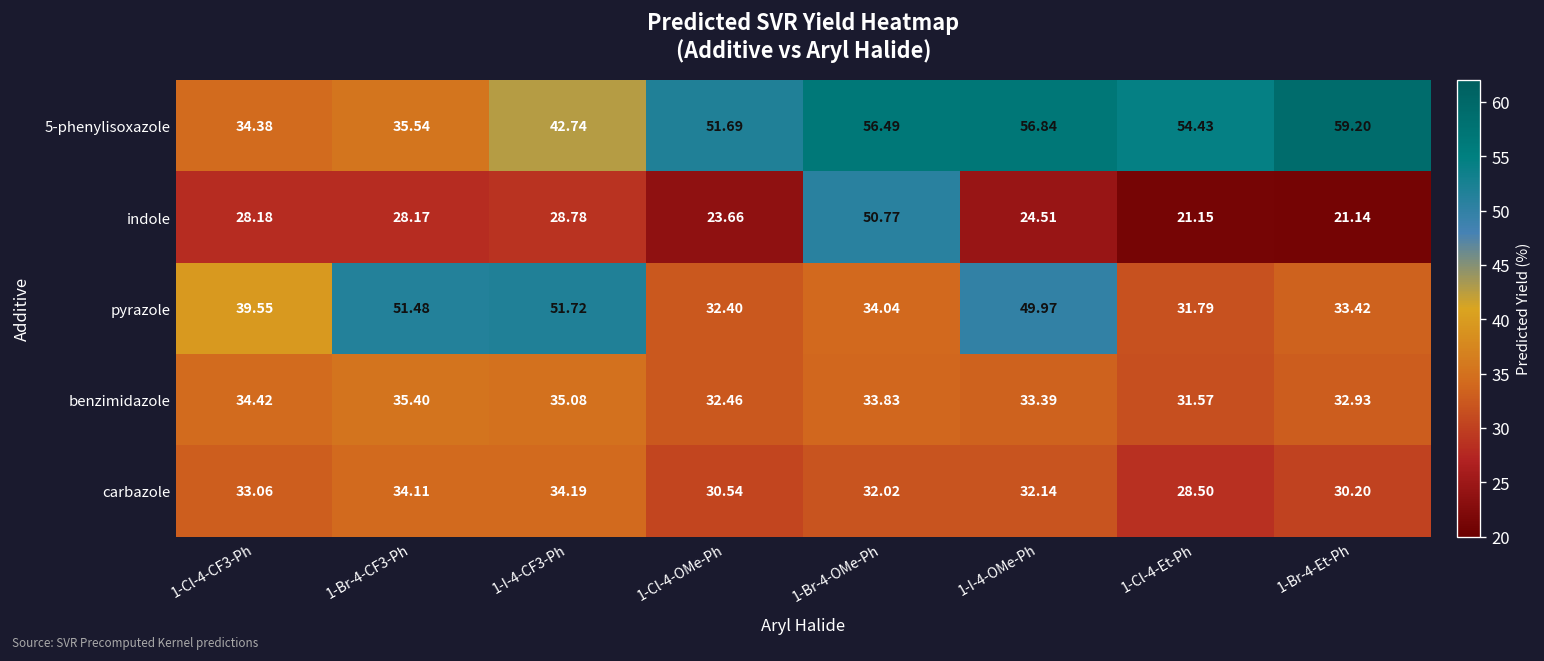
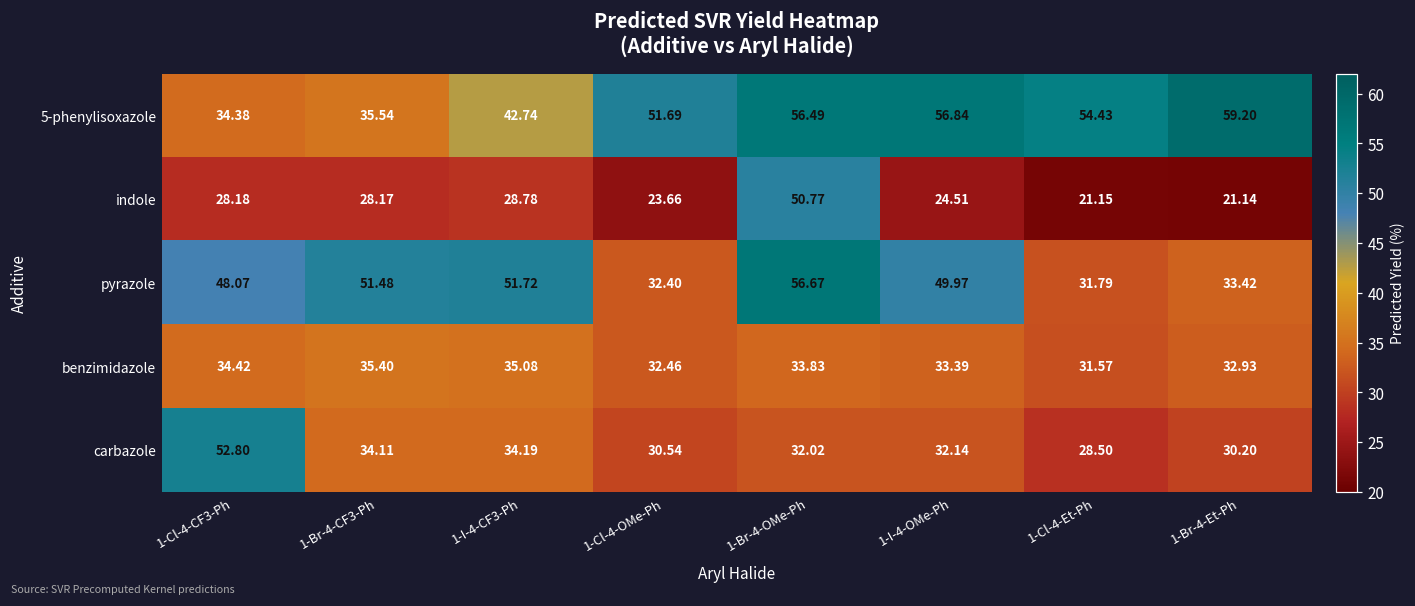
pyrazole, 1-Cl-4-CF3-Ph: 39.55 -> 48.07
pyrazole, 1-Br-4-OMe-Ph: 34.04 -> 56.67
carbazole, 1-Cl-4-CF3-Ph: 33.06 -> 52.80
